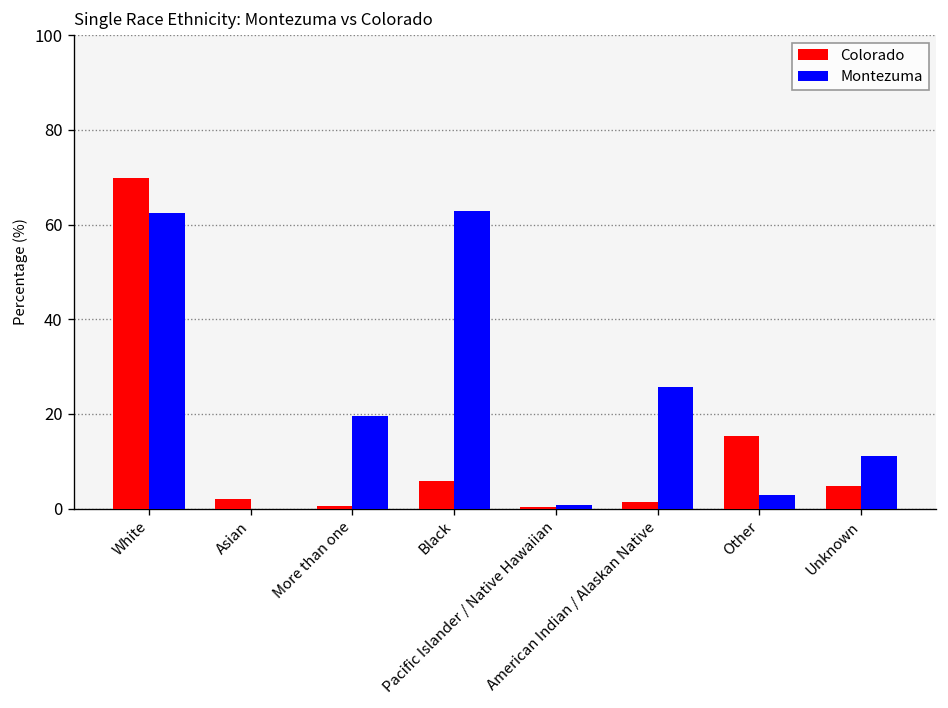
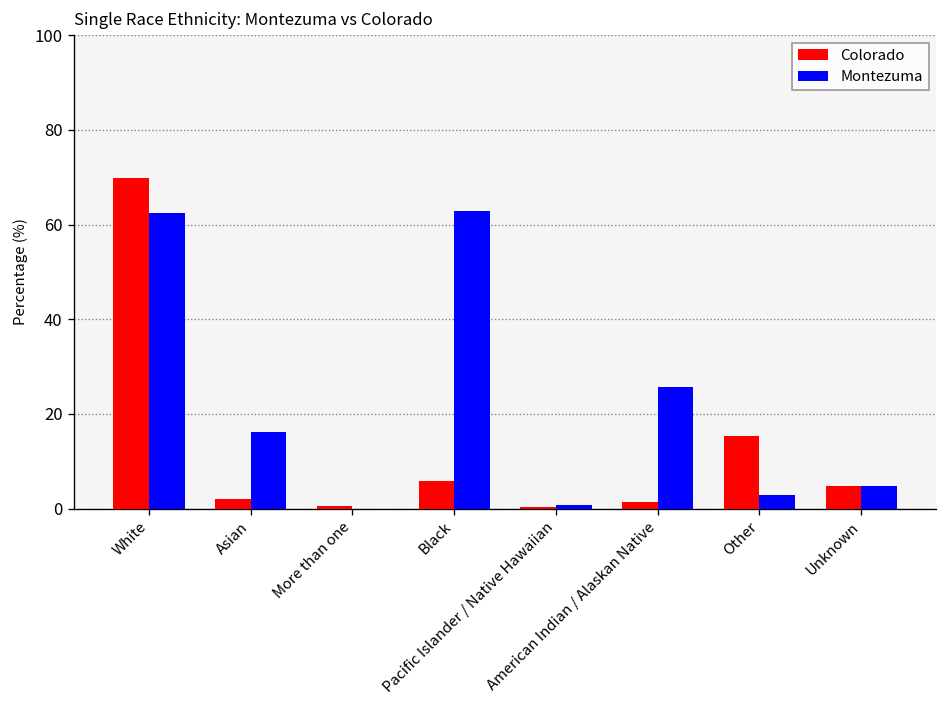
Montezuma, Asian: 0 -> 16
Montezuma, More than one: 20 -> 0
Montezuma, Unknown: 11 -> 5
